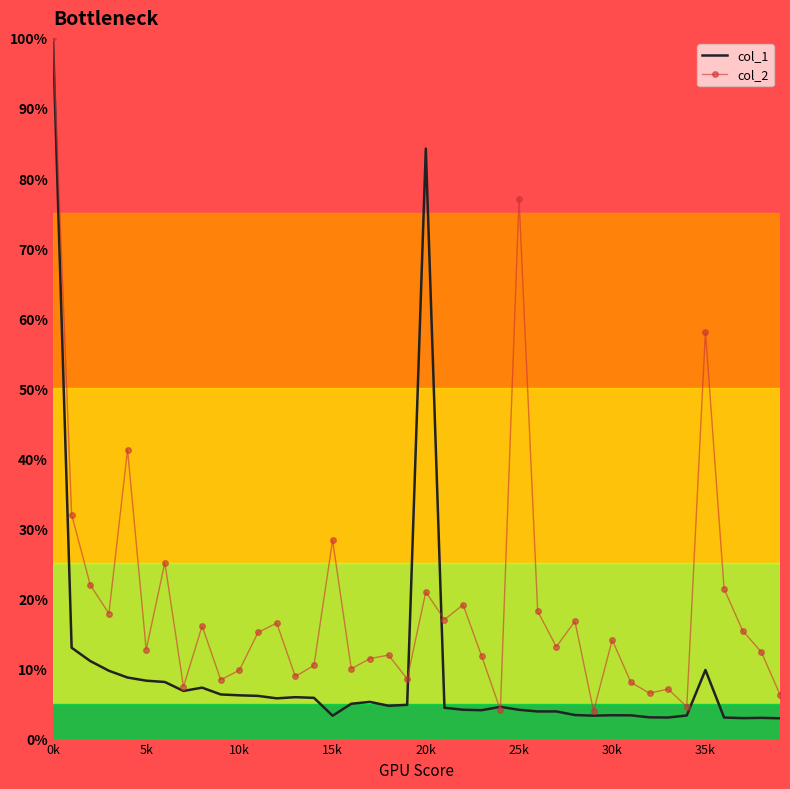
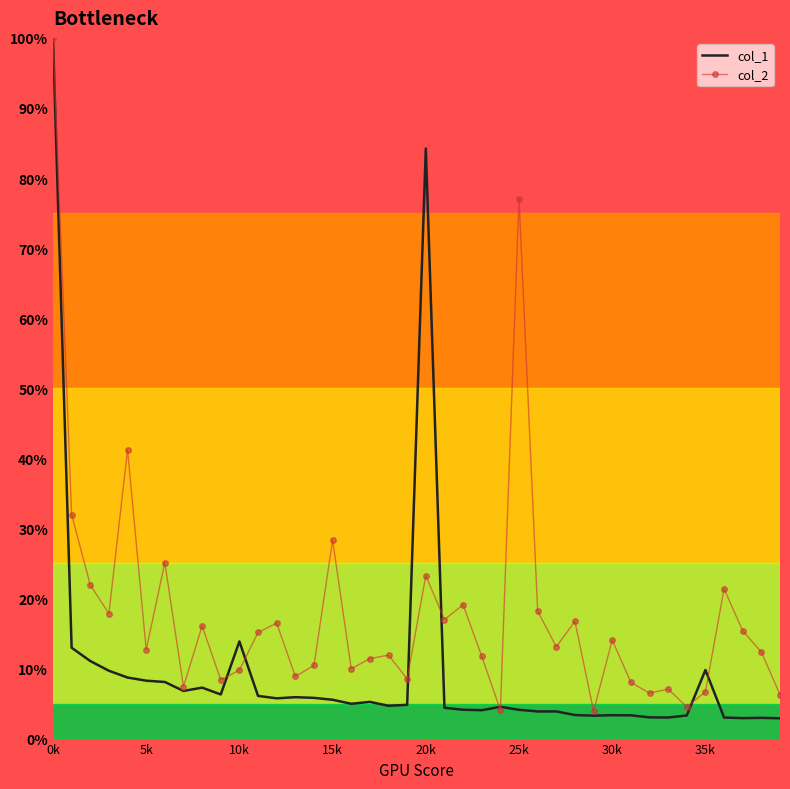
col_1, 10k: 6% -> 14%
col_1, 15k: 3% -> 6%
col_2, 20k: 21% -> 23%
col_2, 35k: 58% -> 7%
